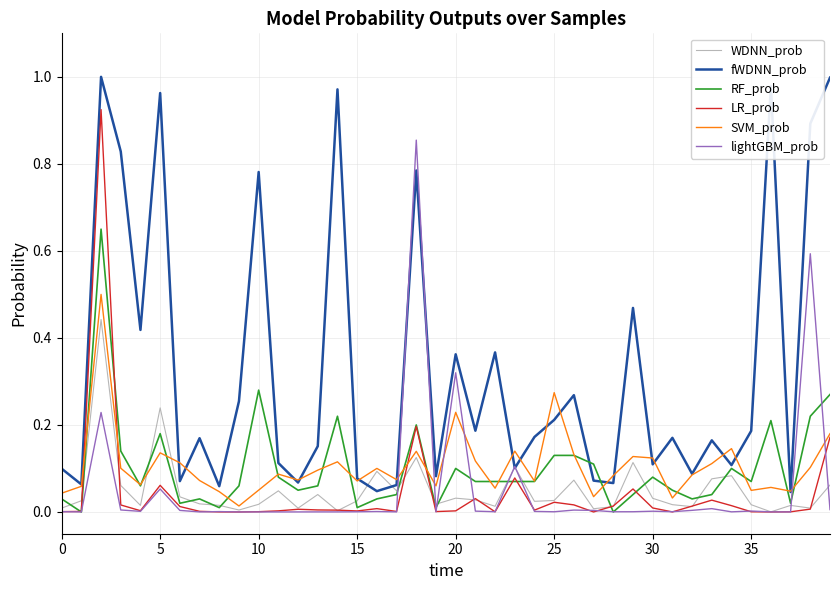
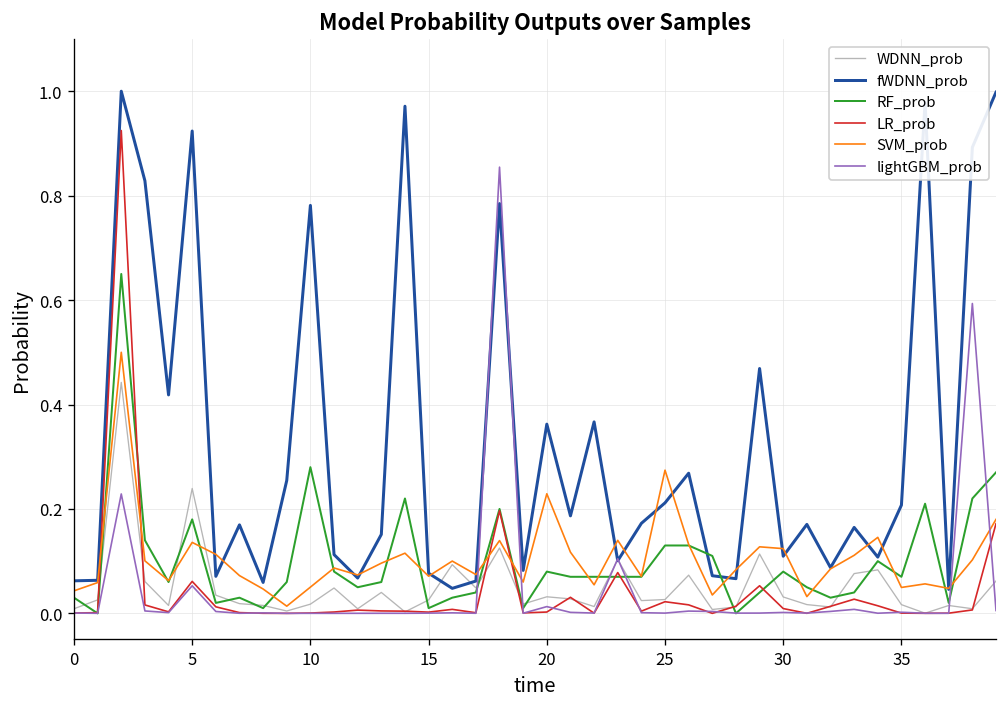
fWDNN_prob, 0: 0.10 -> 0.06
fWDNN_prob, 5: 0.96 -> 0.92
RF_prob, 20: 0.10 -> 0.08
lightGBM_prob, 20: 0.32 -> 0.01
fWDNN_prob, 35: 0.19 -> 0.21
